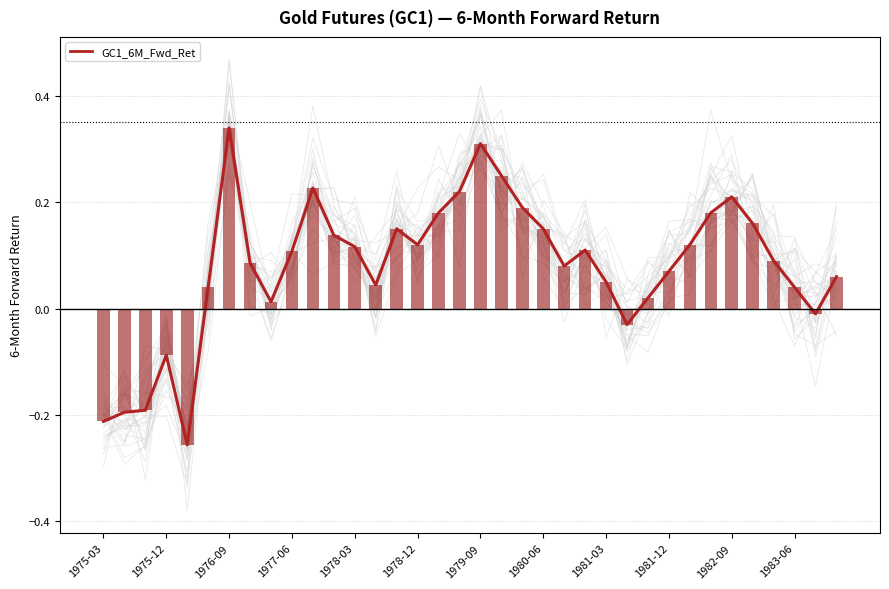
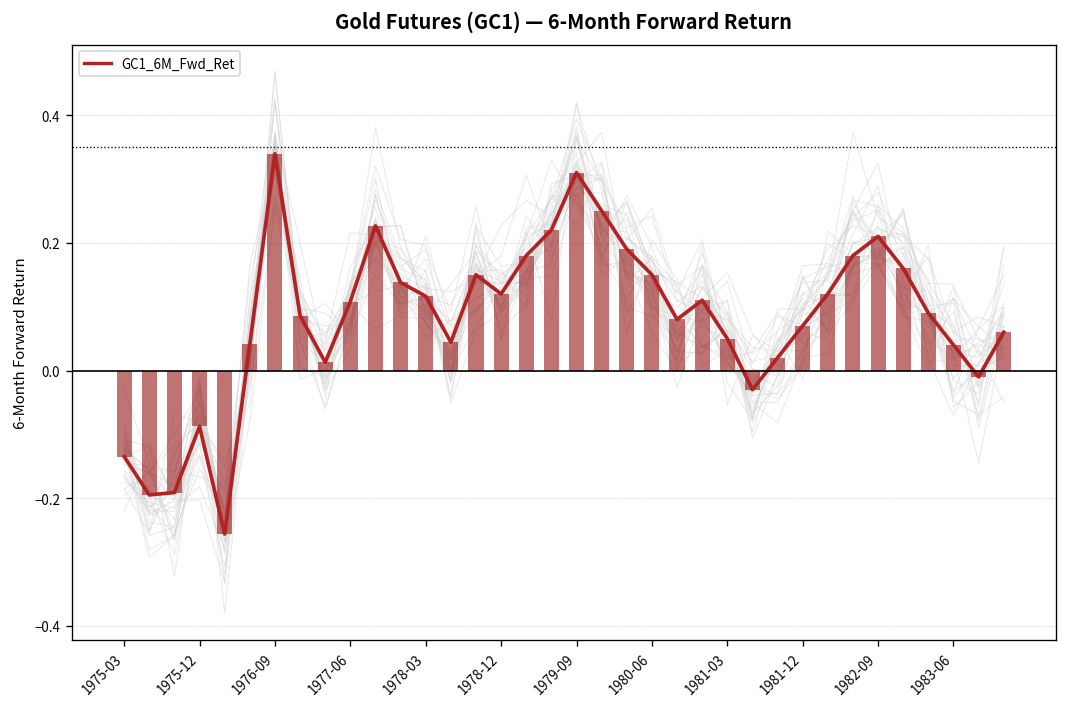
GC1_6M_Fwd_Ret, 1975-03: -0.21 -> -0.13
